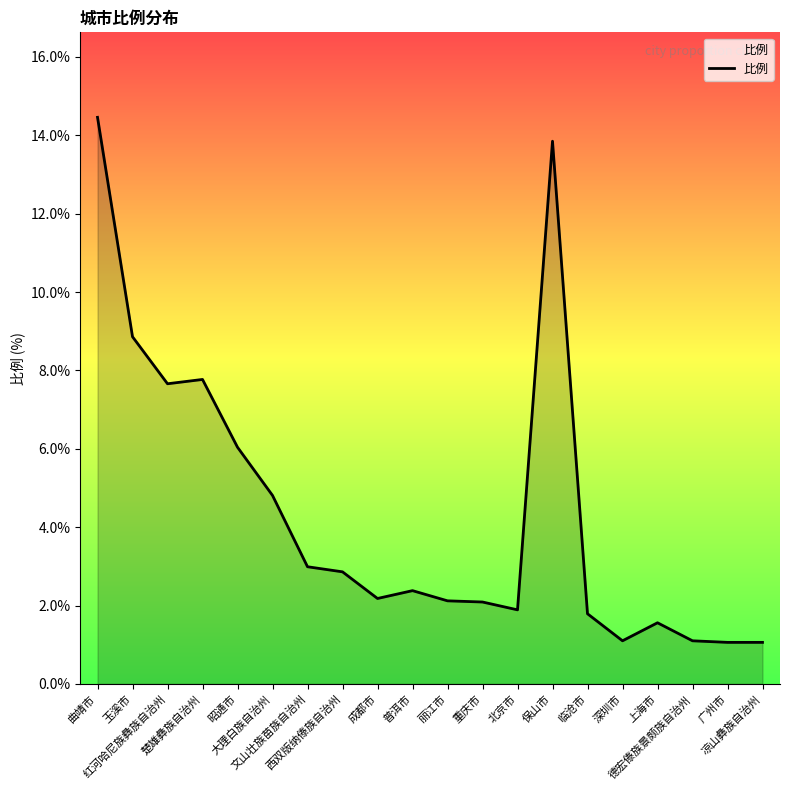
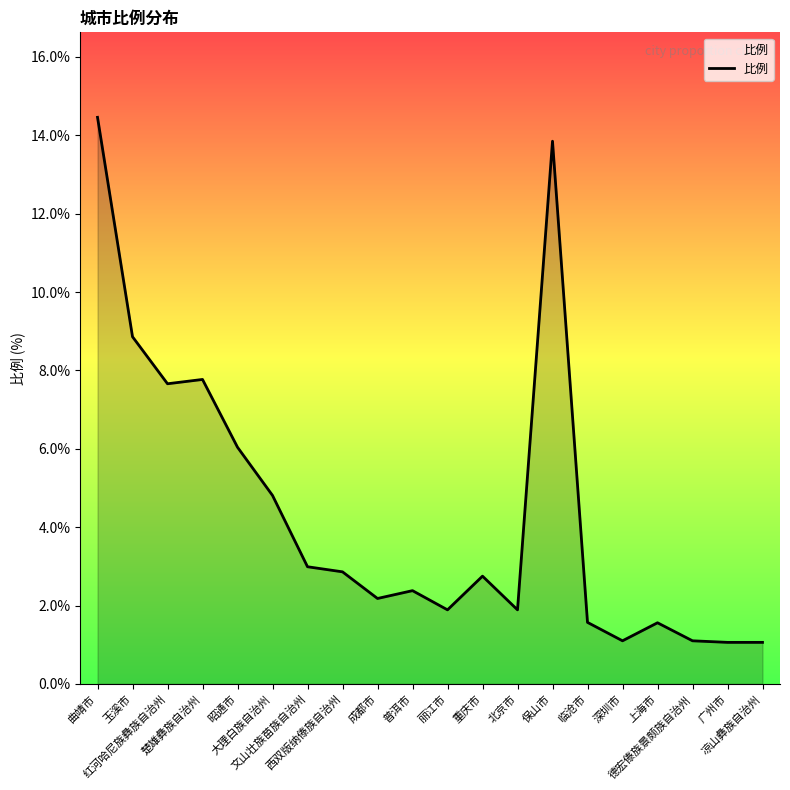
丽江市: 2.1% -> 1.9%
重庆市: 2.1% -> 2.8%
临沧市: 1.8% -> 1.6%
